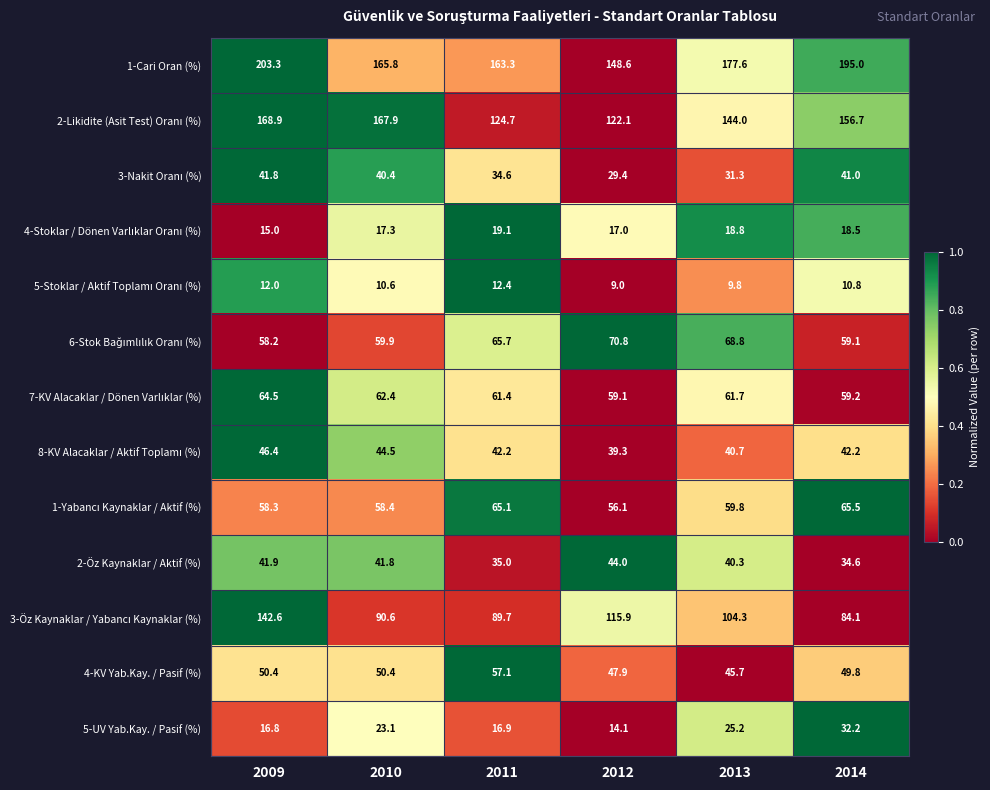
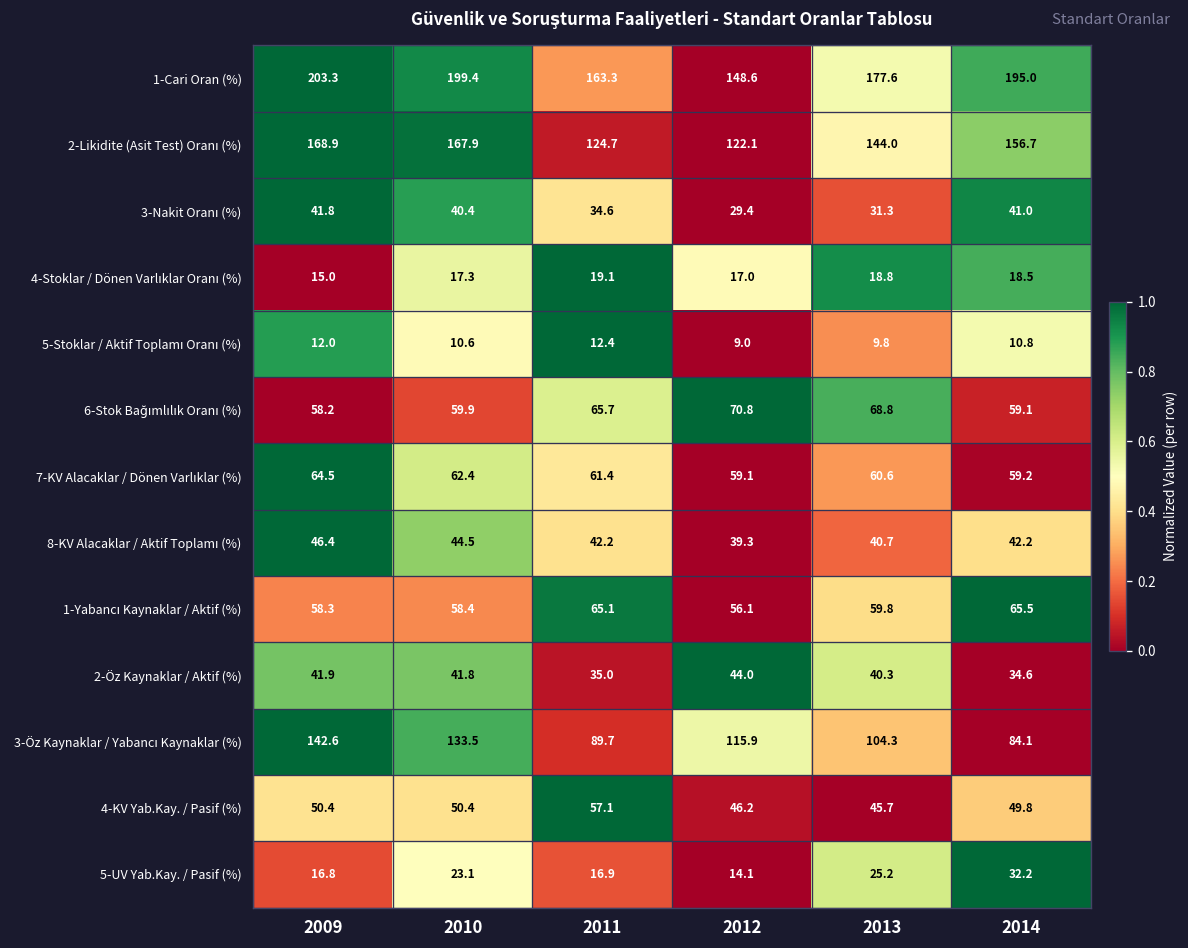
1-Cari Oran (%), 2010: 165.8 -> 199.4
7-KV Alacaklar / Dönen Varlıklar (%), 2013: 61.7 -> 60.6
3-Öz Kaynaklar / Yabancı Kaynaklar (%), 2010: 90.6 -> 133.5
4-KV Yab.Kay. / Pasif (%), 2012: 47.9 -> 46.2
